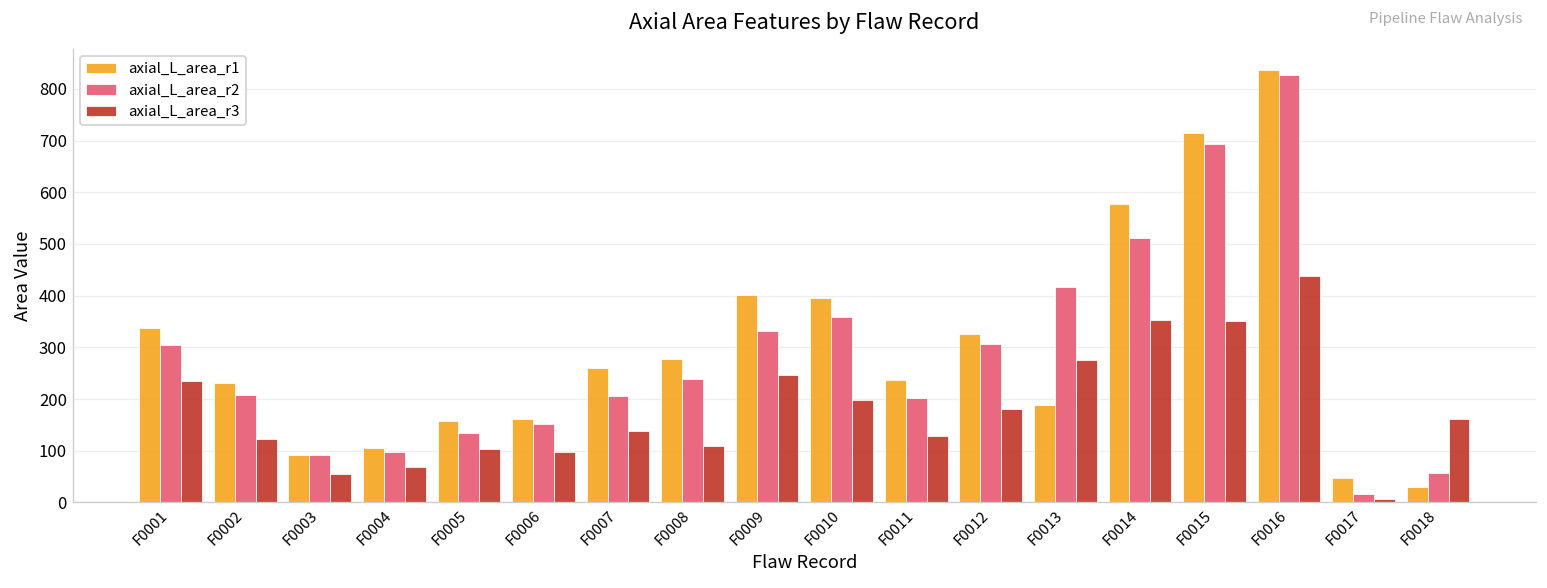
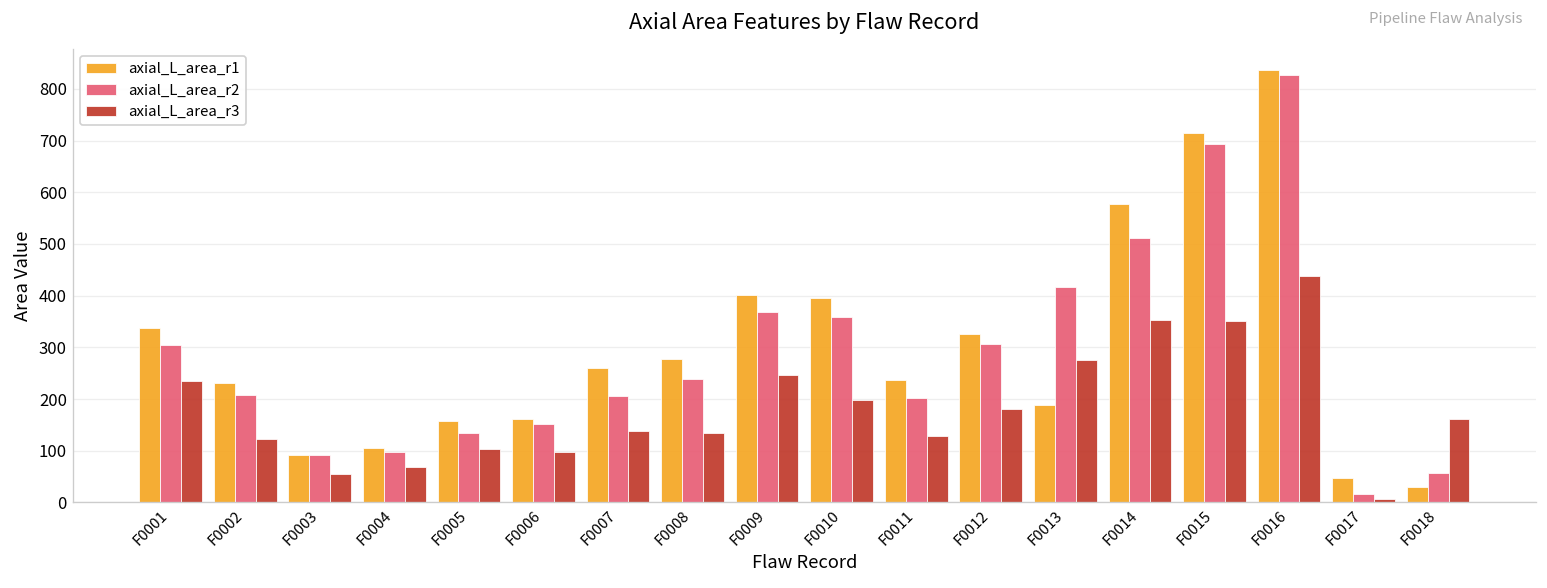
axial_L_area_r3, F0008: 110 -> 130
axial_L_area_r2, F0009: 330 -> 370
